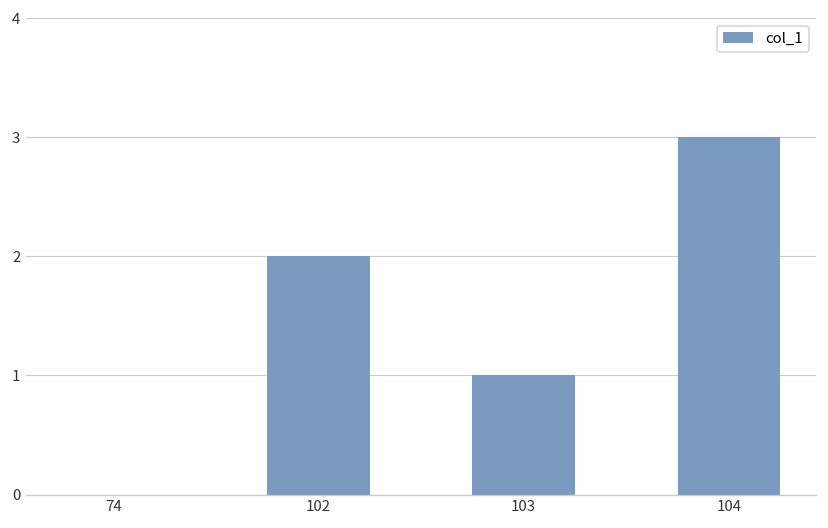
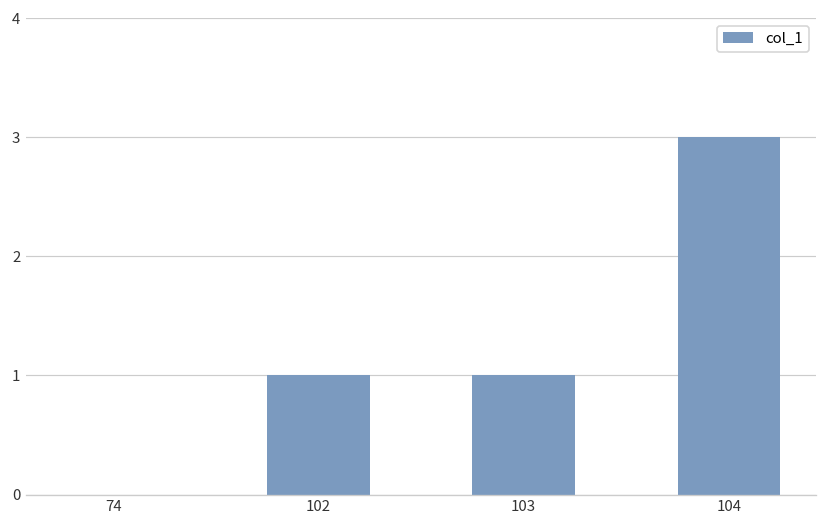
102: 2 -> 1
